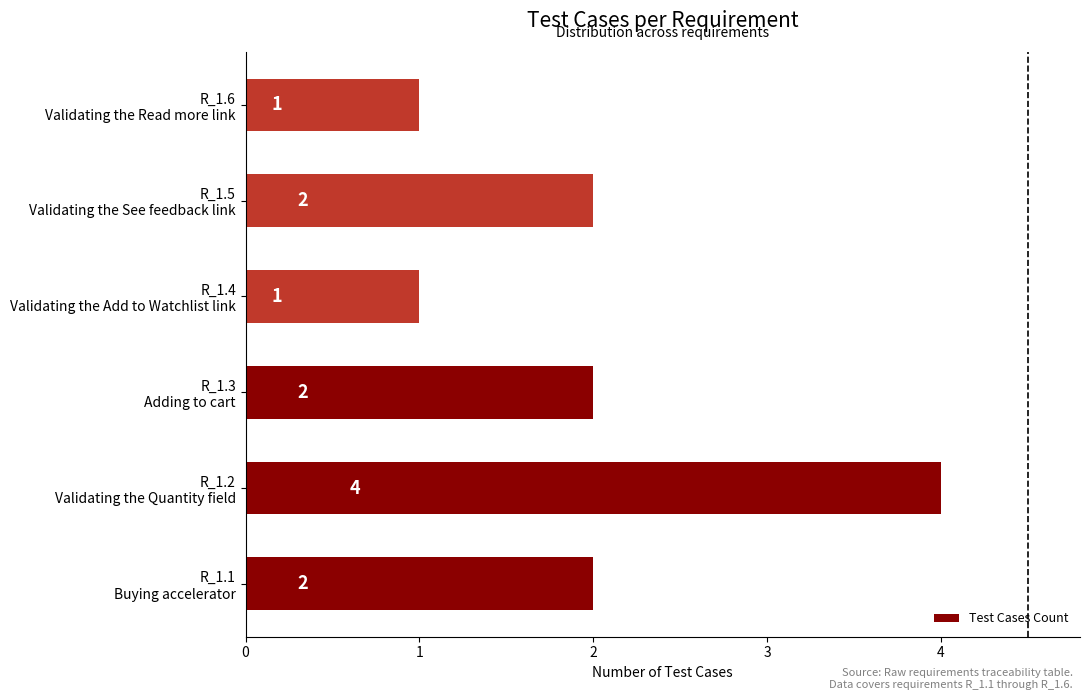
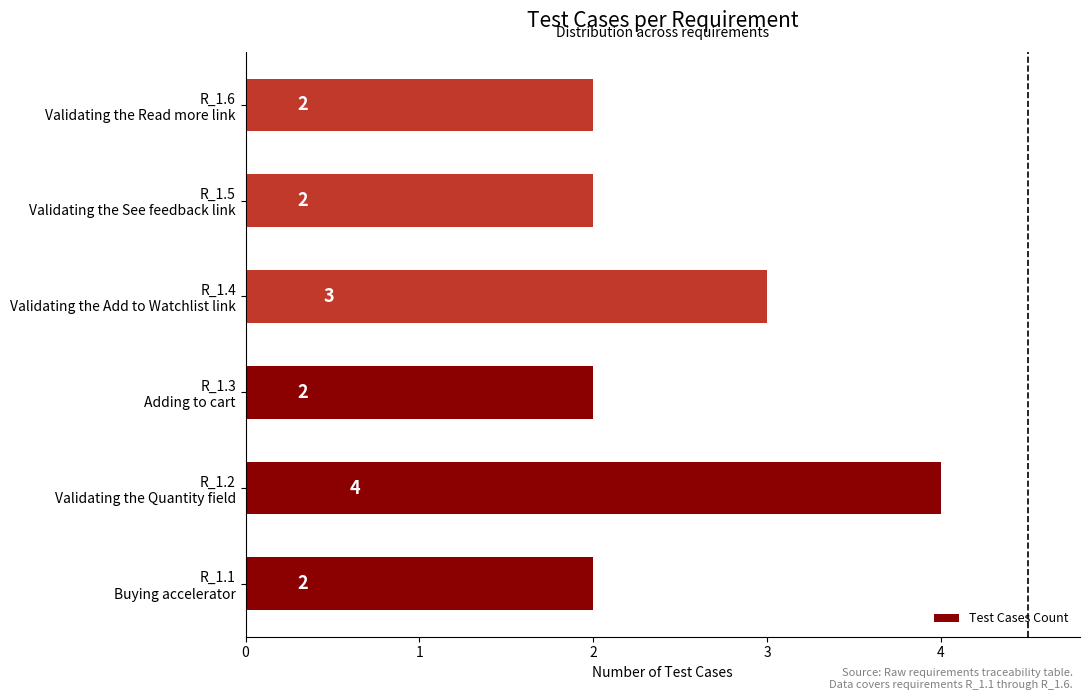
R_1.6 Validating the Read more link: 1 -> 2
R_1.4 Validating the Add to Watchlist link: 1 -> 3
